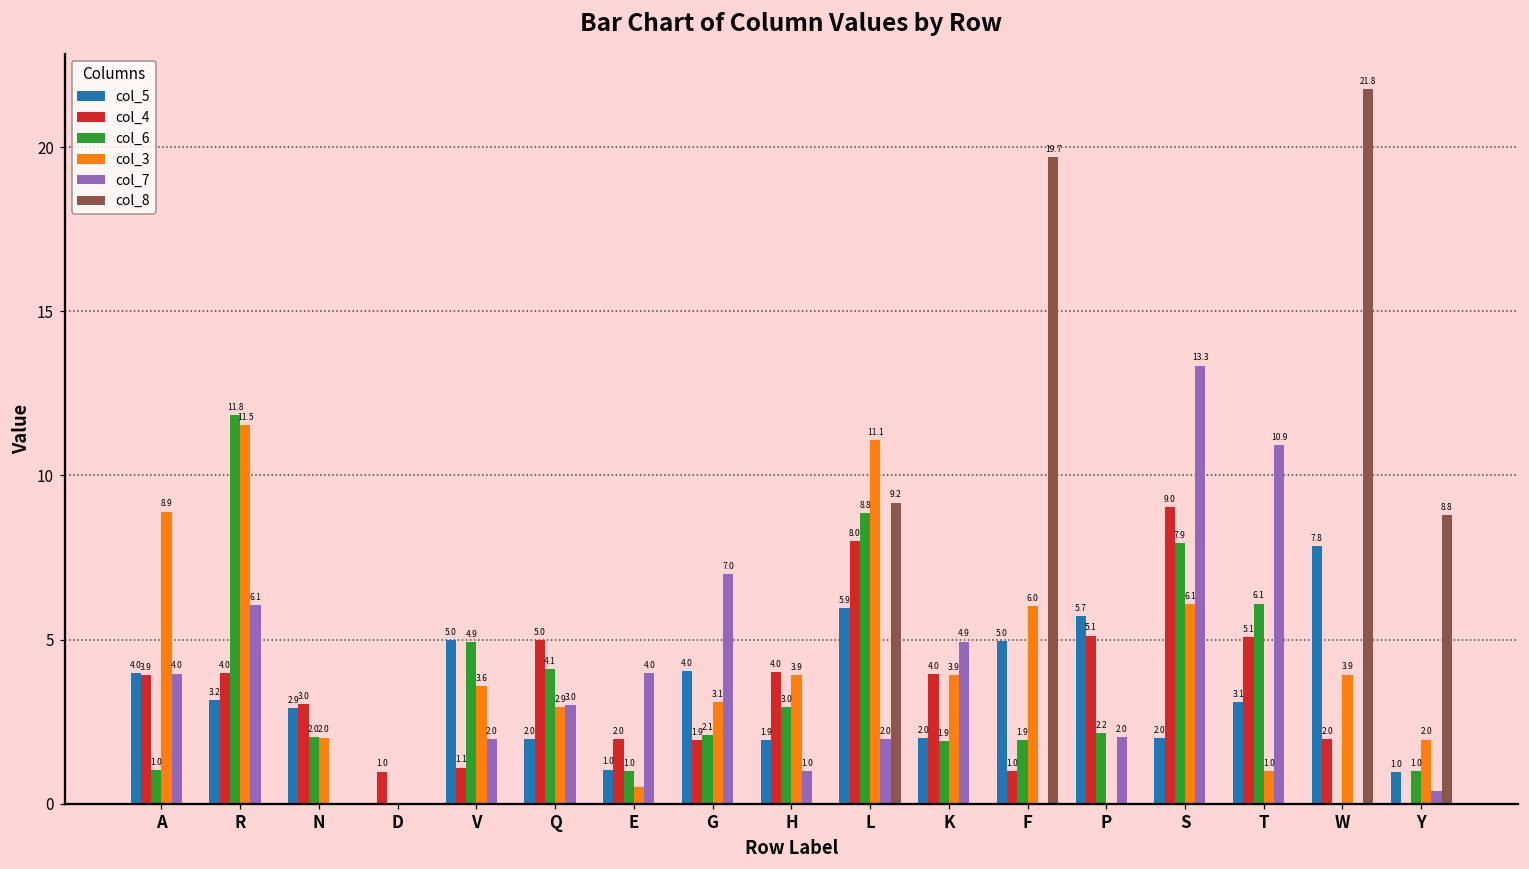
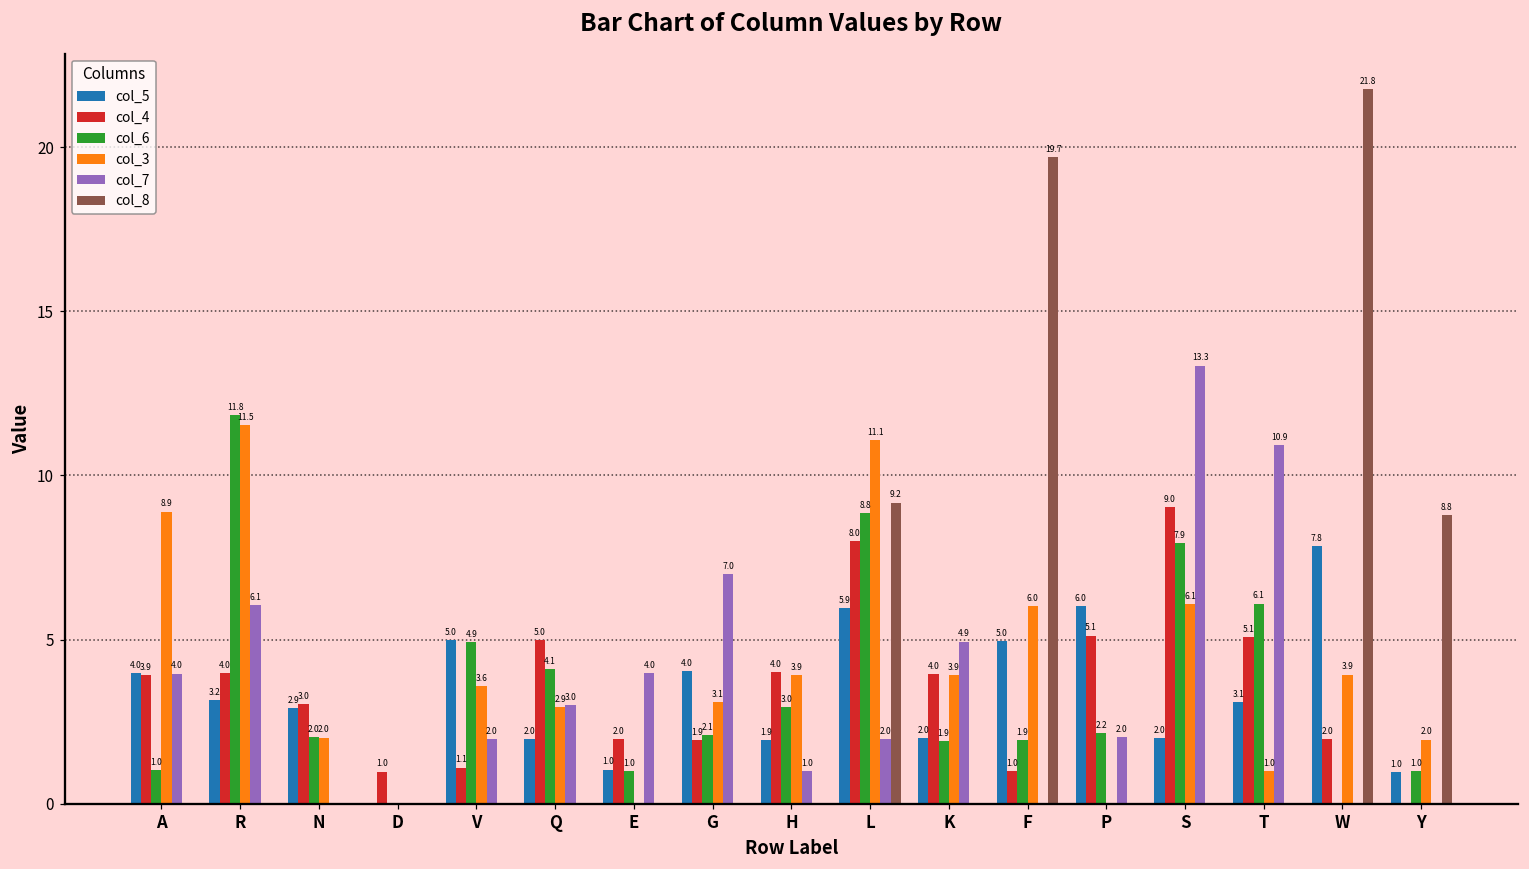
col_3, E: 0.5 -> 0.0
col_5, P: 5.7 -> 6.0
col_7, Y: 0.4 -> 0.0
